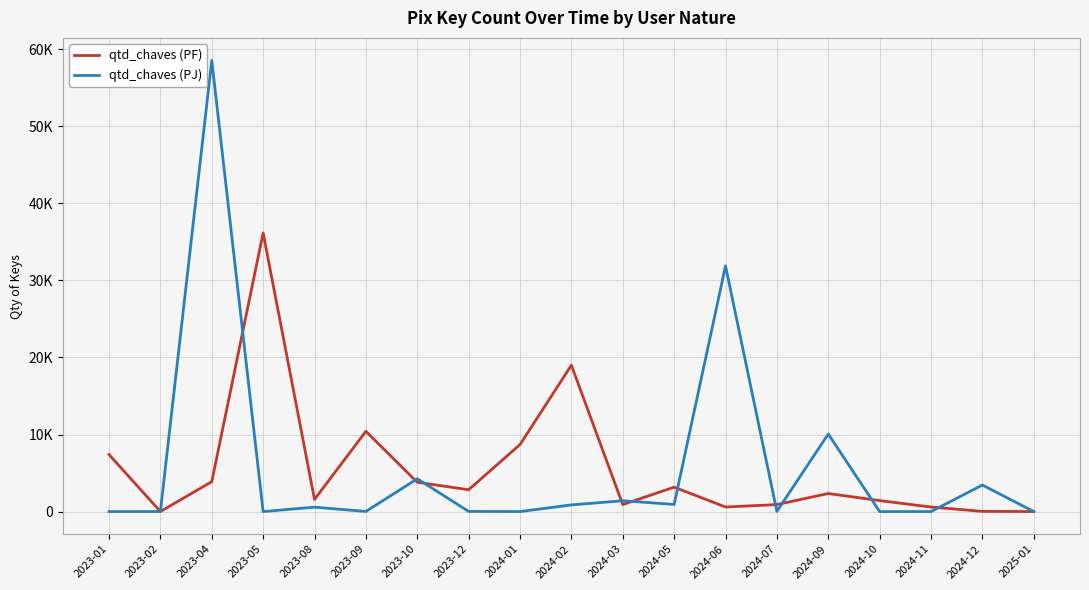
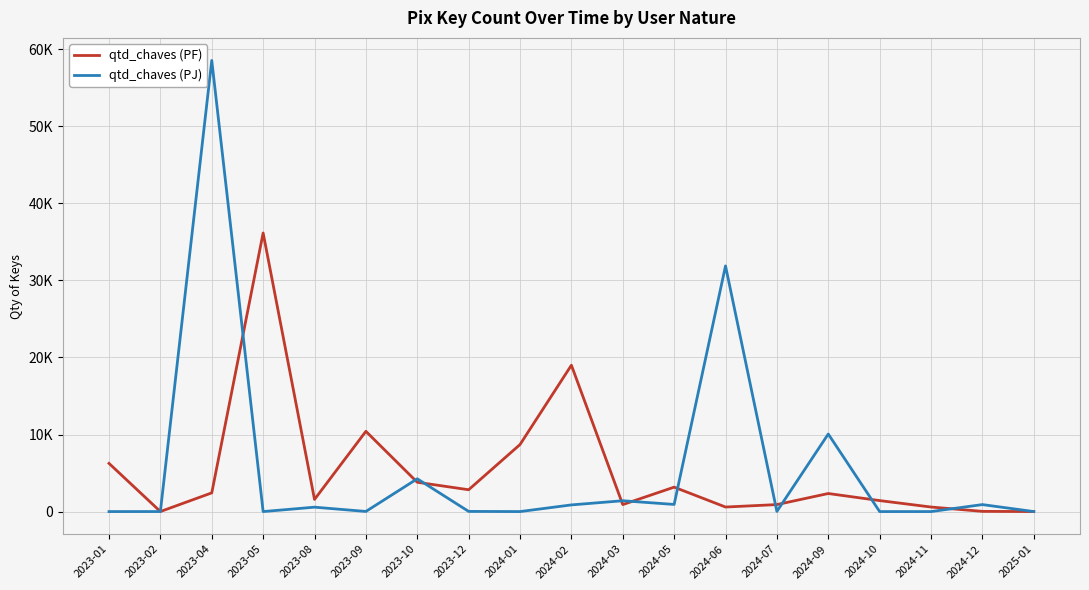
qtd_chaves (PF), 2023-01: 7000 -> 6000
qtd_chaves (PF), 2023-04: 4000 -> 2000
qtd_chaves (PJ), 2024-12: 3000 -> 1000
